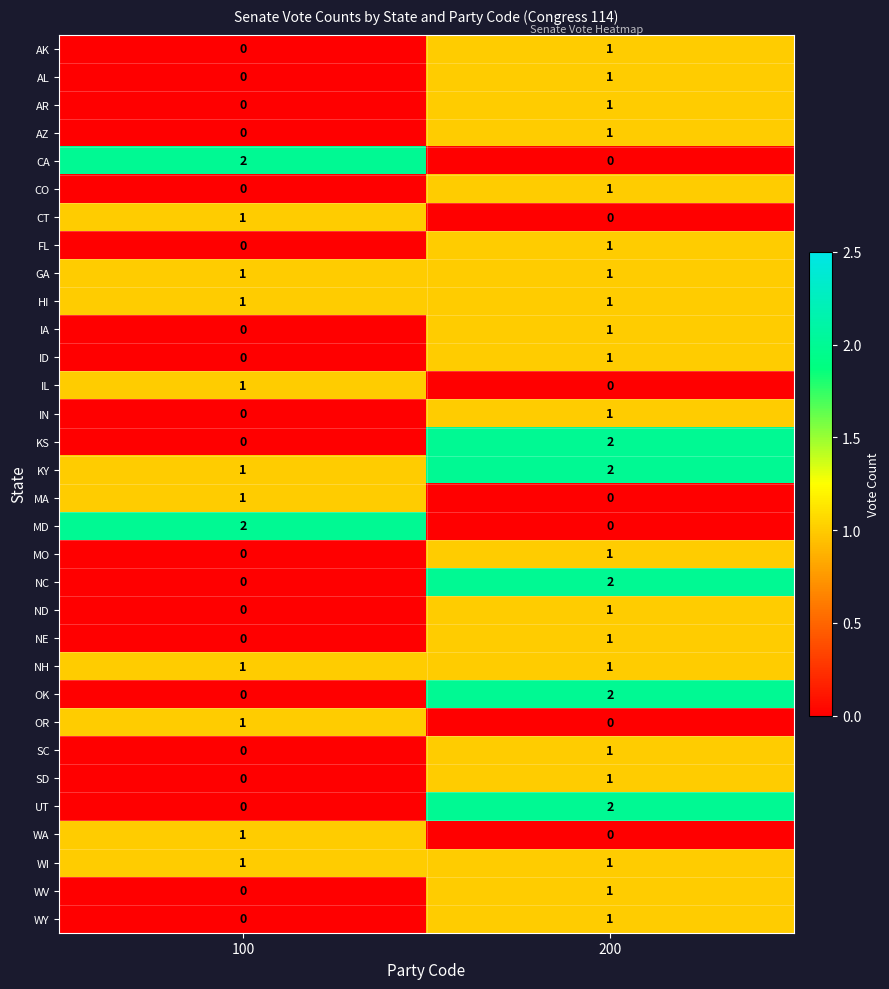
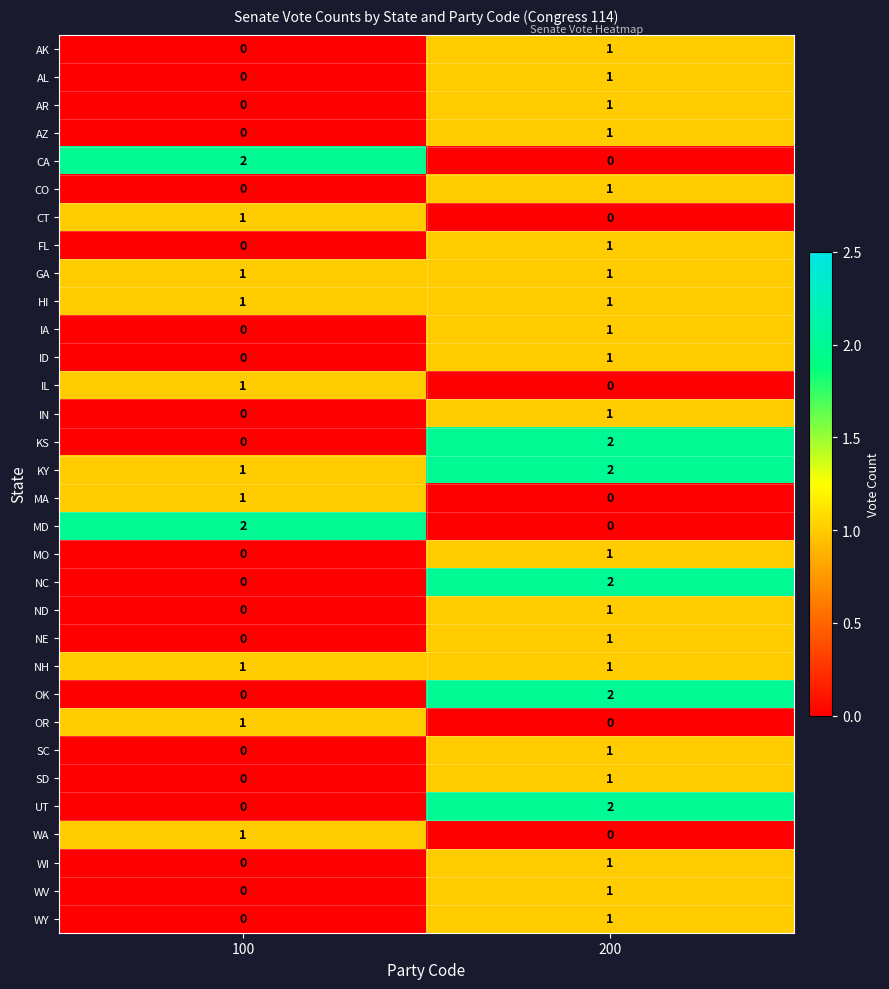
WI, 100: 1 -> 0
